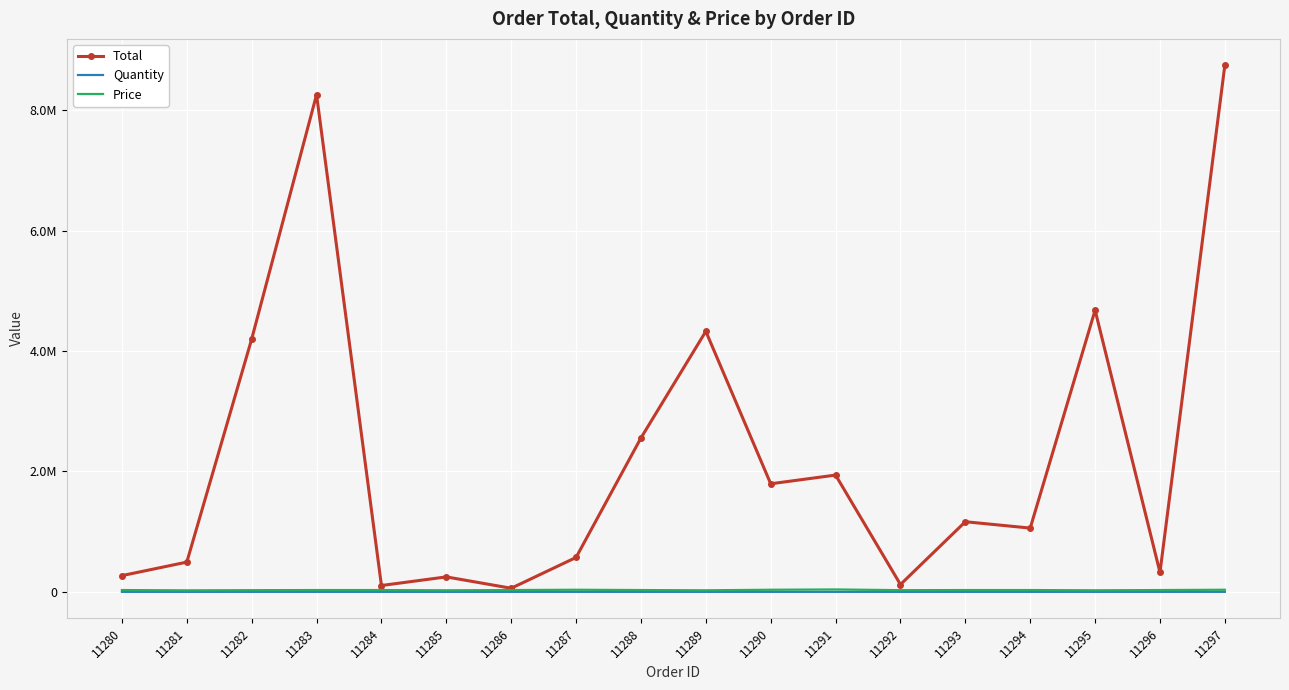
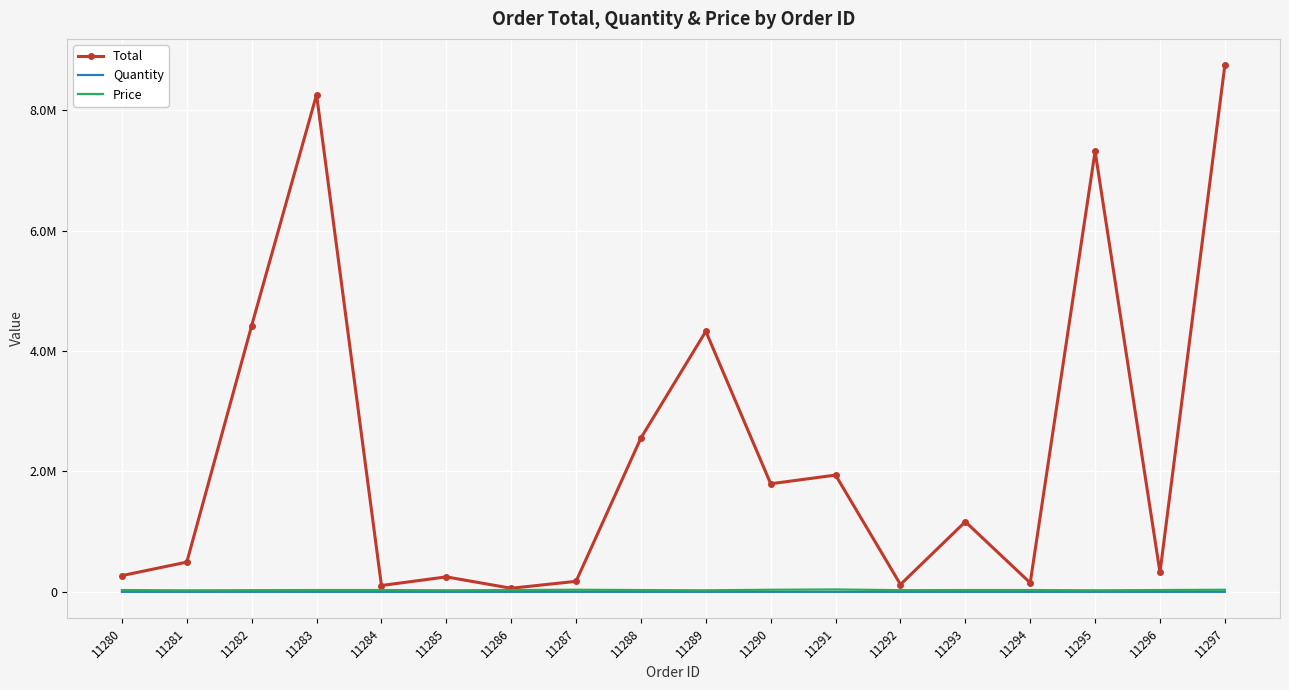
Total, 11282: 4200000 -> 4400000
Total, 11287: 600000 -> 200000
Total, 11294: 1100000 -> 200000
Total, 11295: 4700000 -> 7300000
